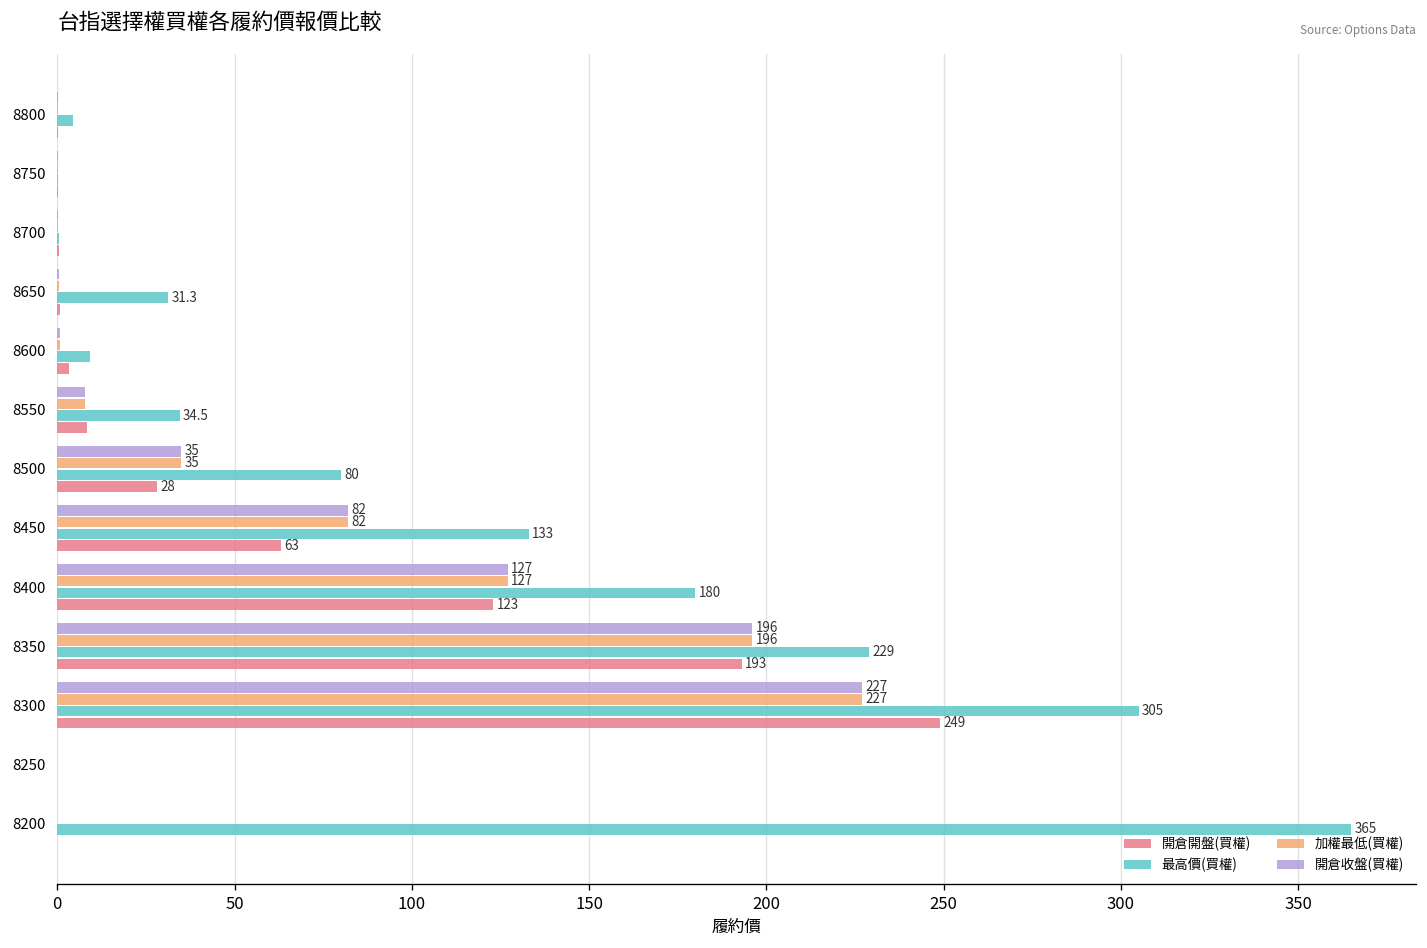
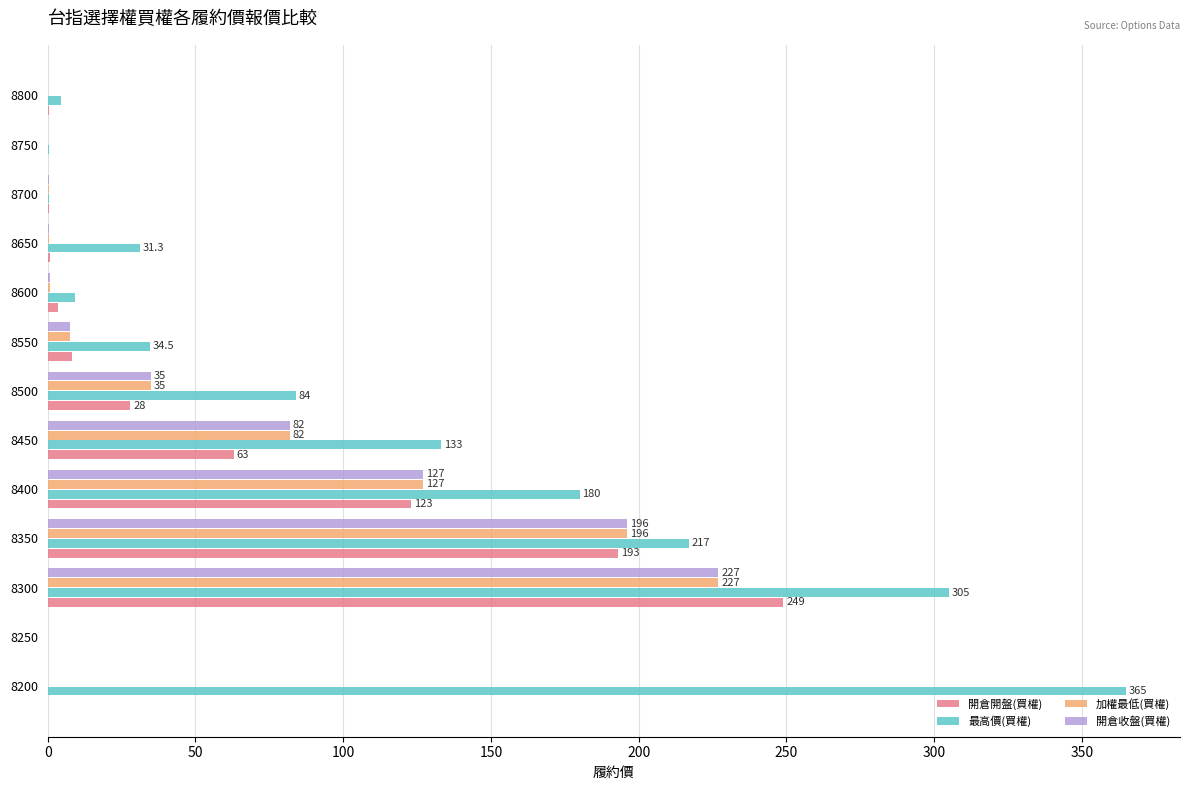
最高價(買權), 8500: 80 -> 84
最高價(買權), 8350: 229 -> 217
